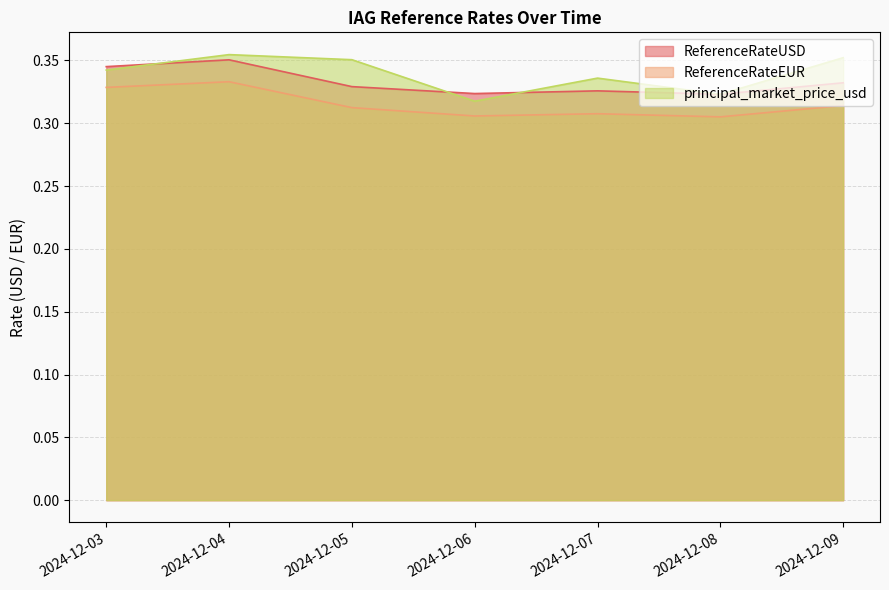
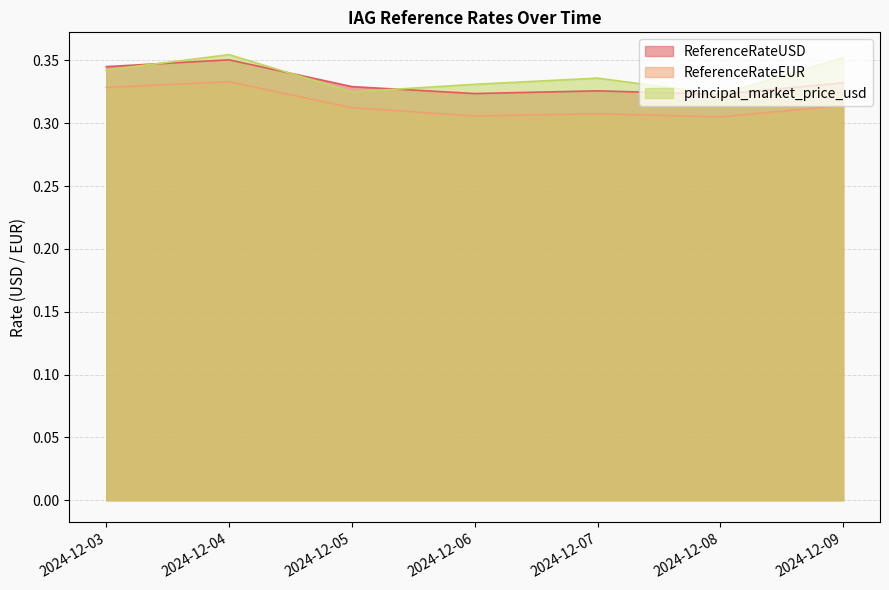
principal_market_price_usd, 2024-12-05: 0.351 -> 0.325
principal_market_price_usd, 2024-12-06: 0.318 -> 0.331
